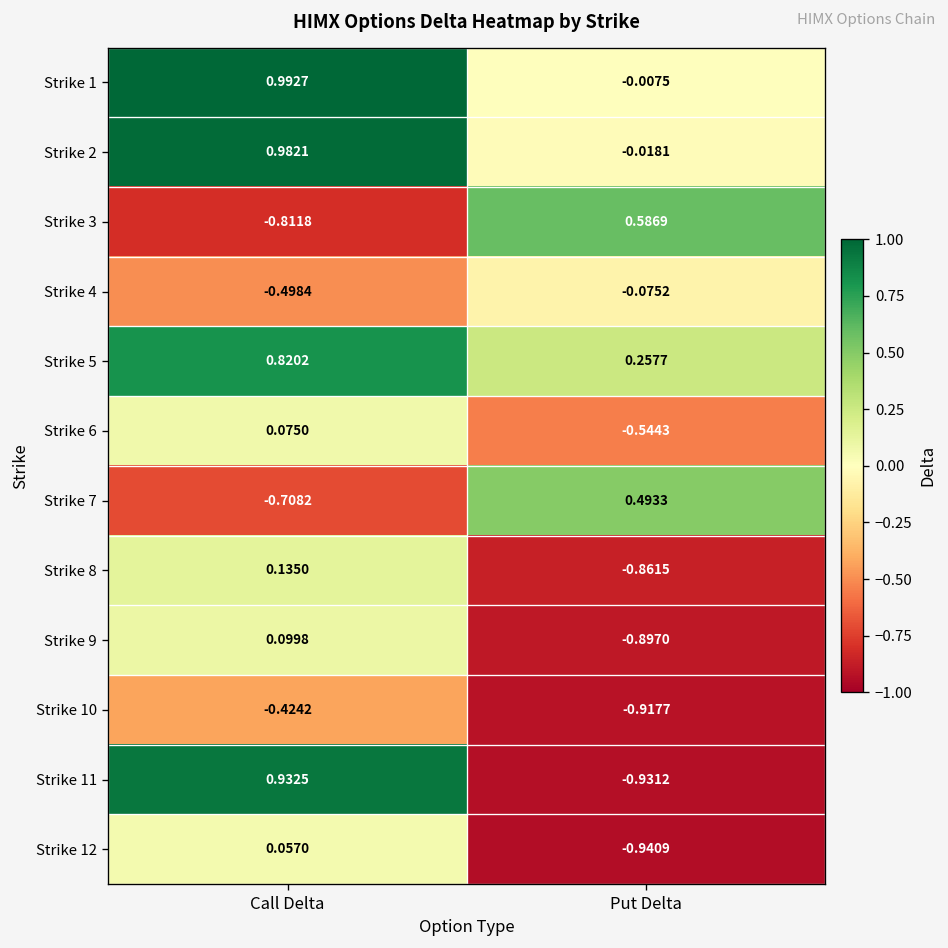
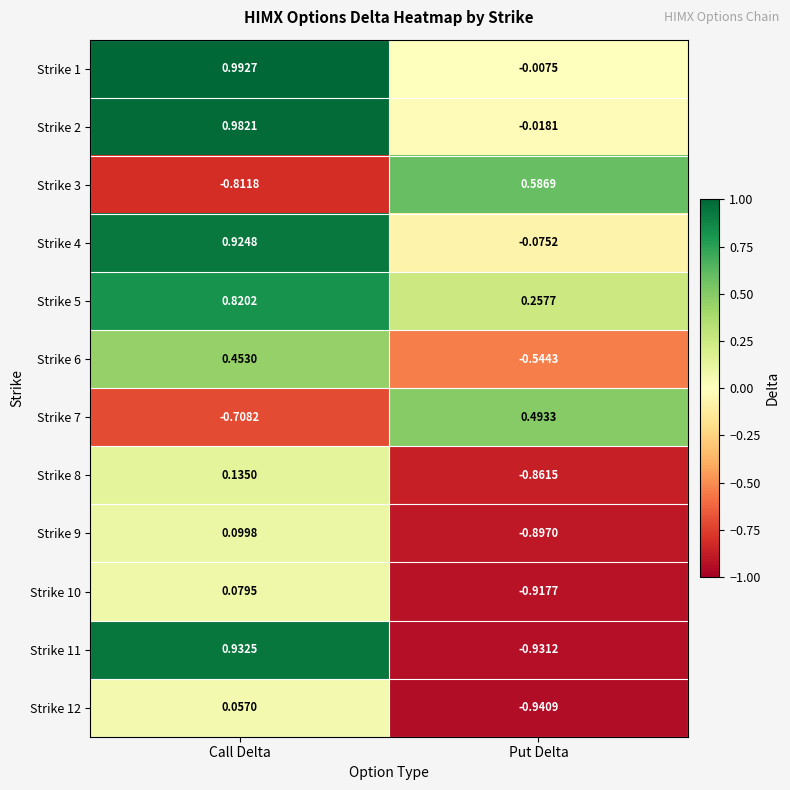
Strike 4, Call Delta: -0.4984 -> 0.9248
Strike 6, Call Delta: 0.0750 -> 0.4530
Strike 10, Call Delta: -0.4242 -> 0.0795
